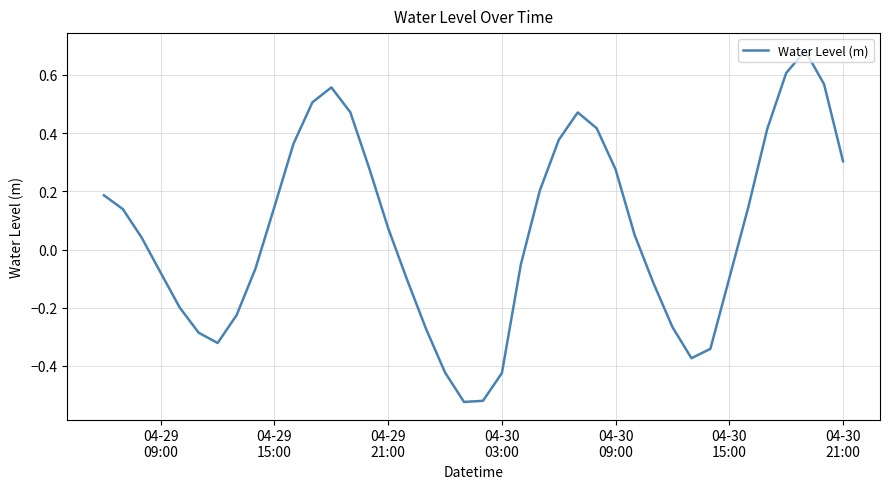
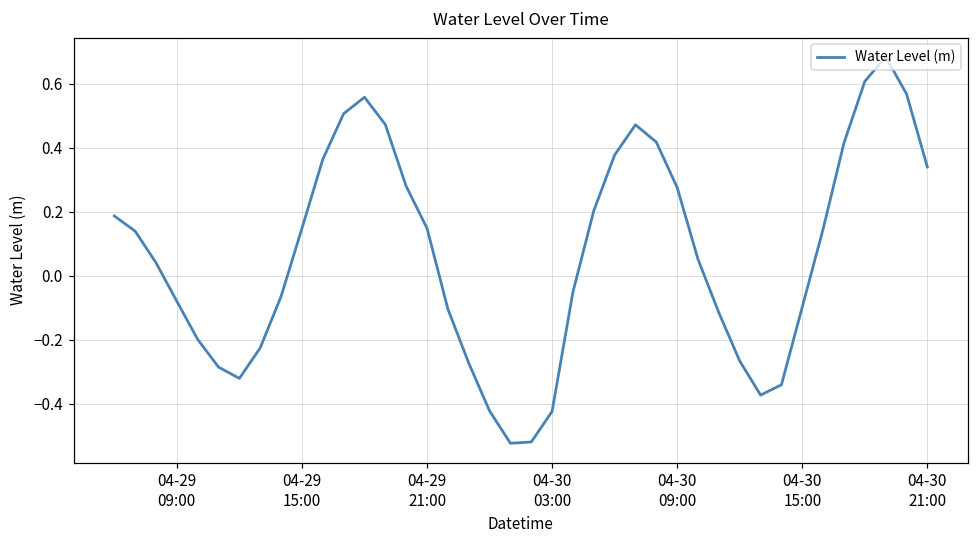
04-29 21:00: 0.07 -> 0.15
04-30 21:00: 0.30 -> 0.34
